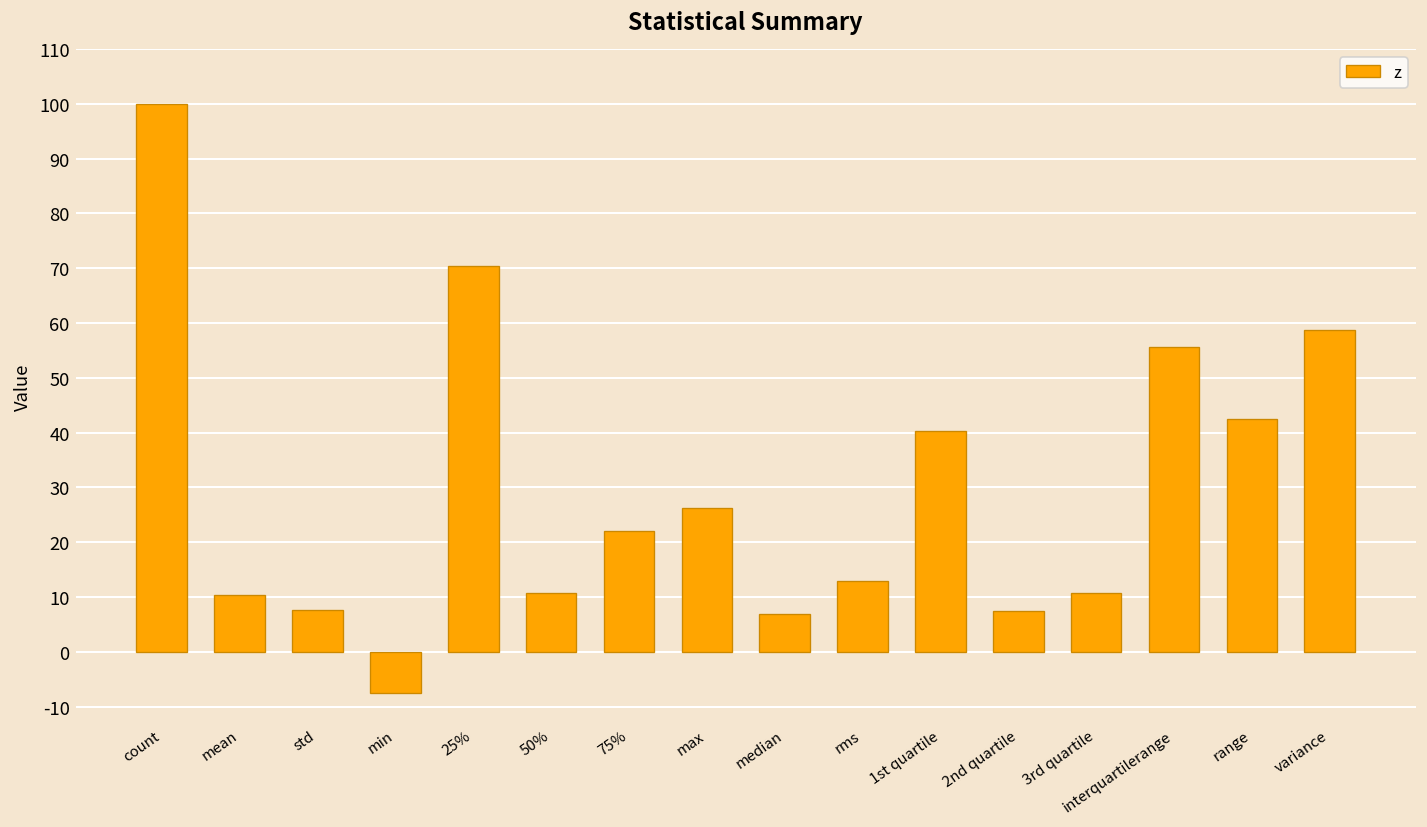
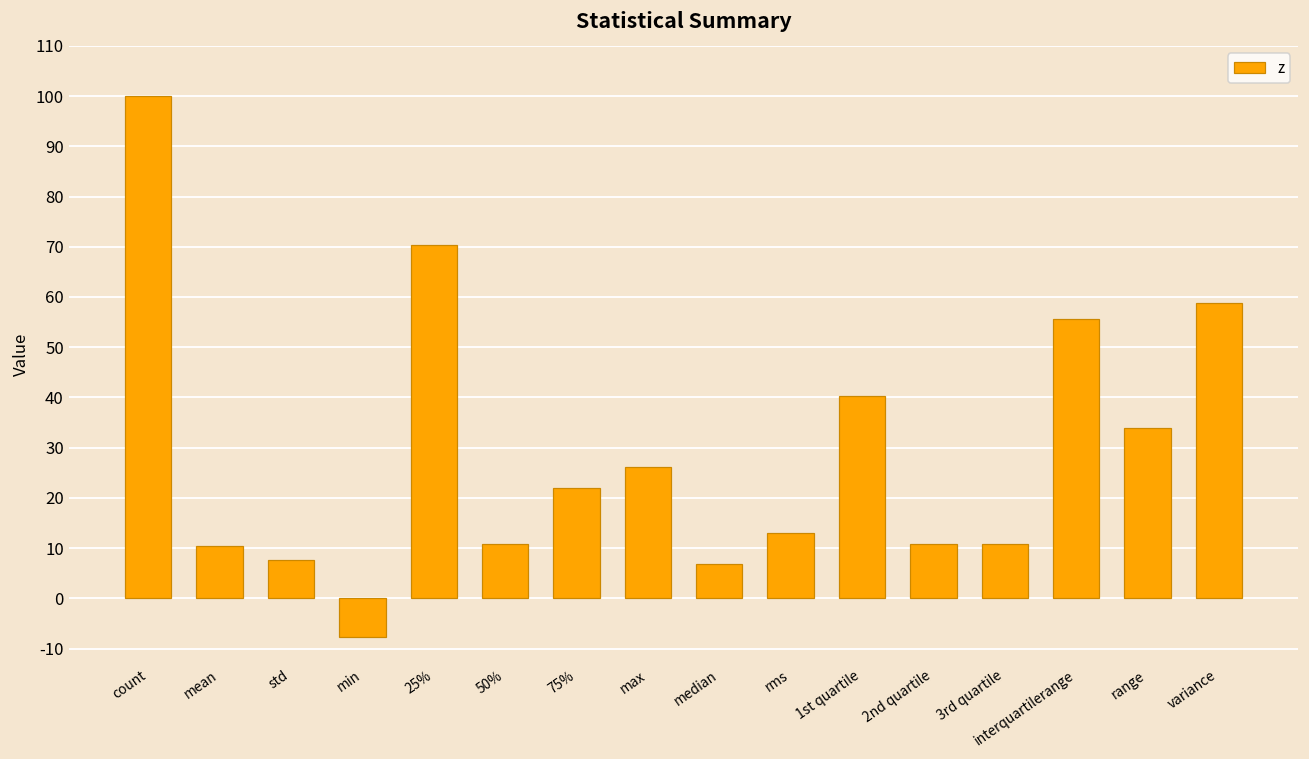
2nd quartile: 7 -> 11
range: 43 -> 34
